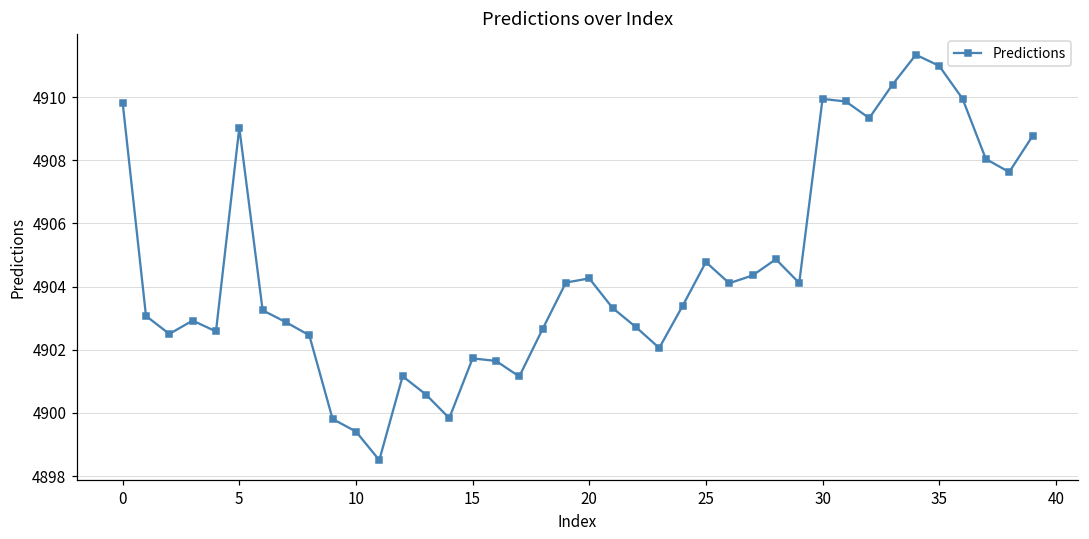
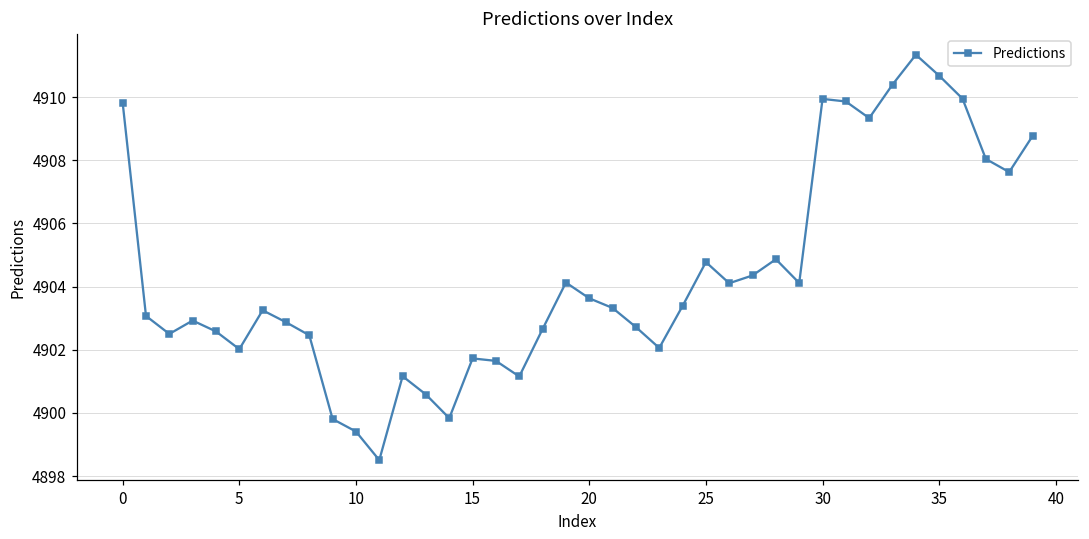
5: 4909.0 -> 4902.0
20: 4904.3 -> 4903.6
35: 4911.0 -> 4910.7
